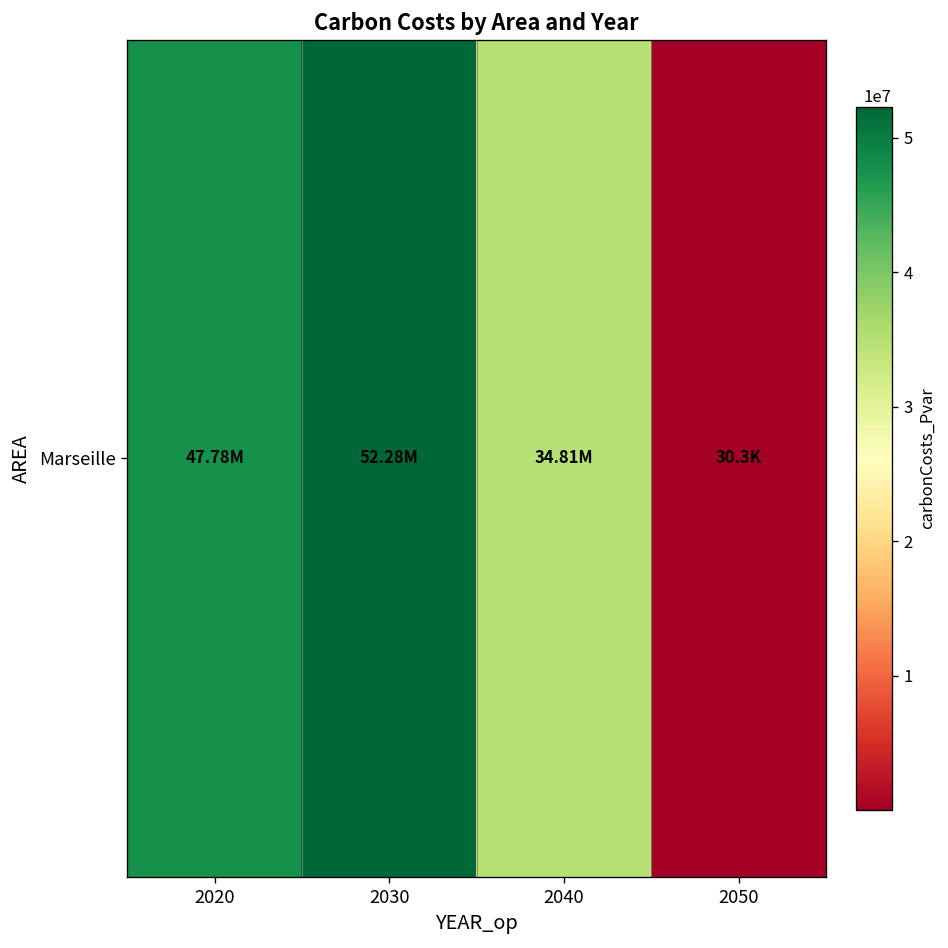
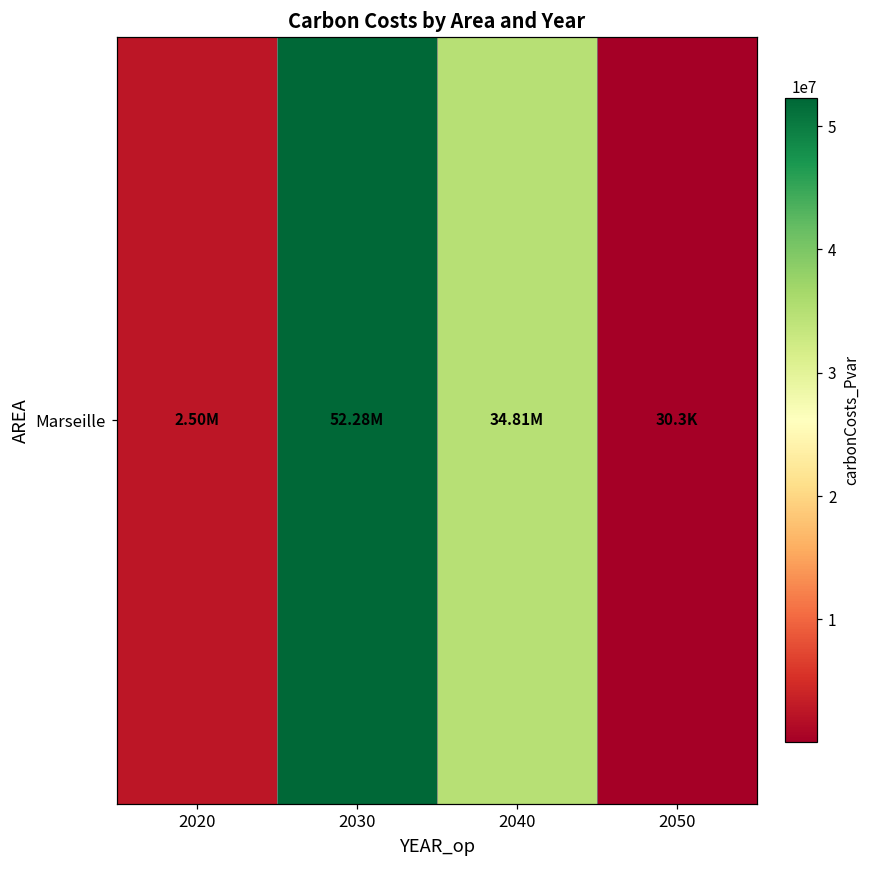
Marseille, 2020: 47.78M -> 2.50M
